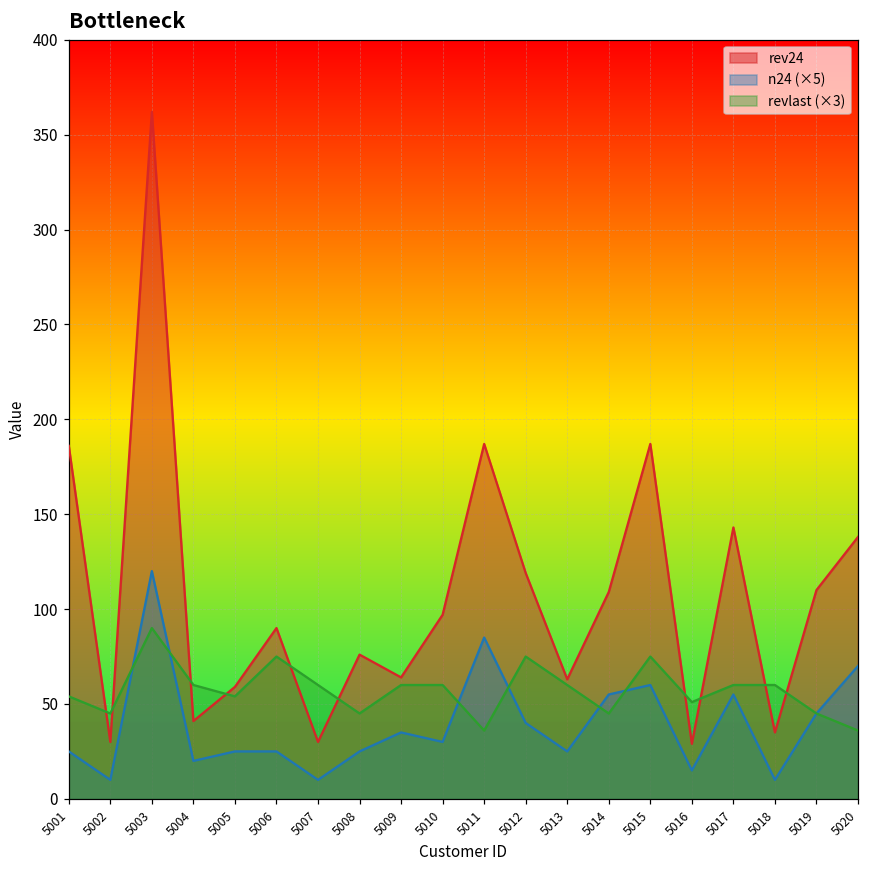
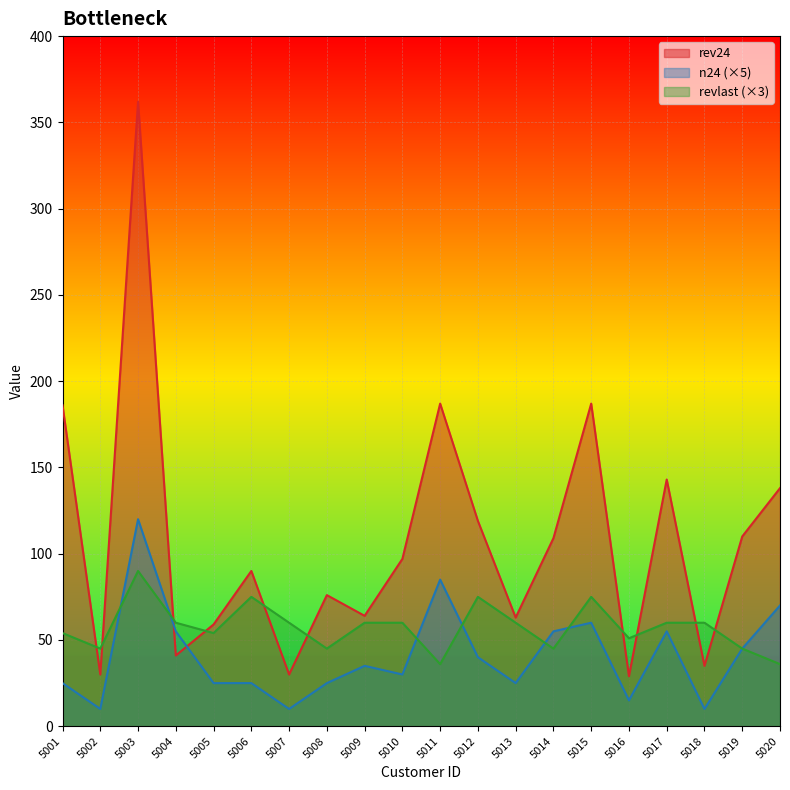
n24 (×5), 5004: 20 -> 55
